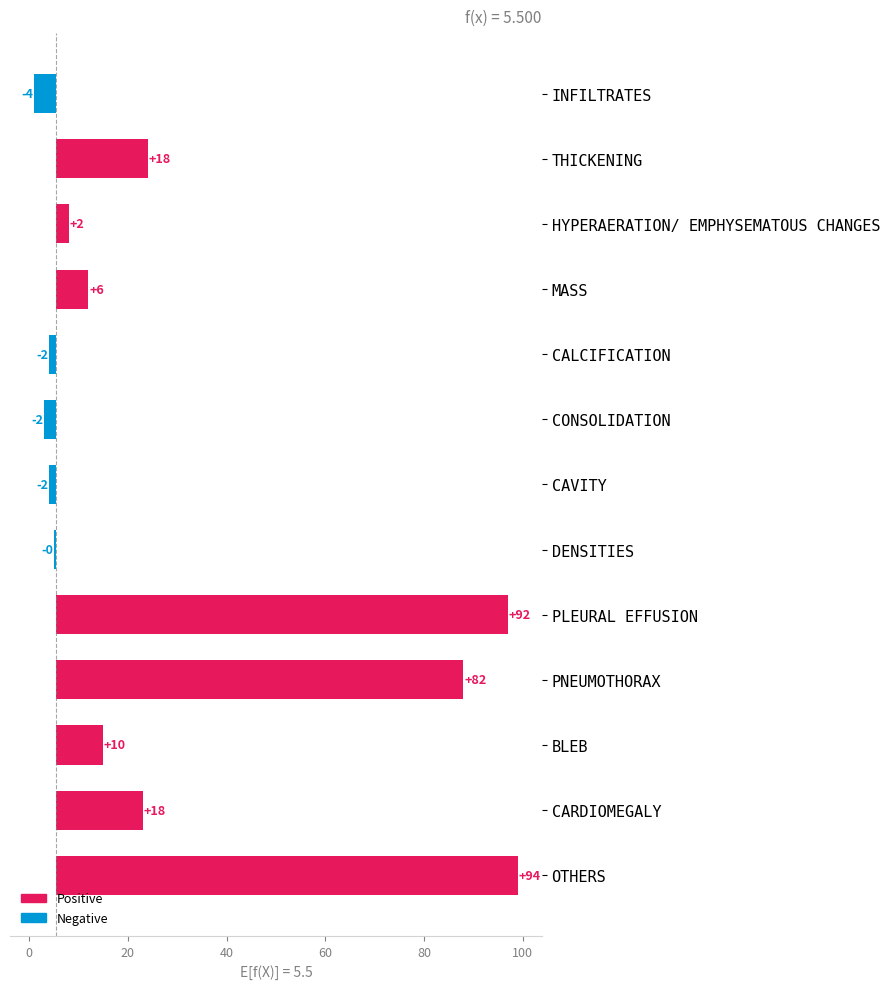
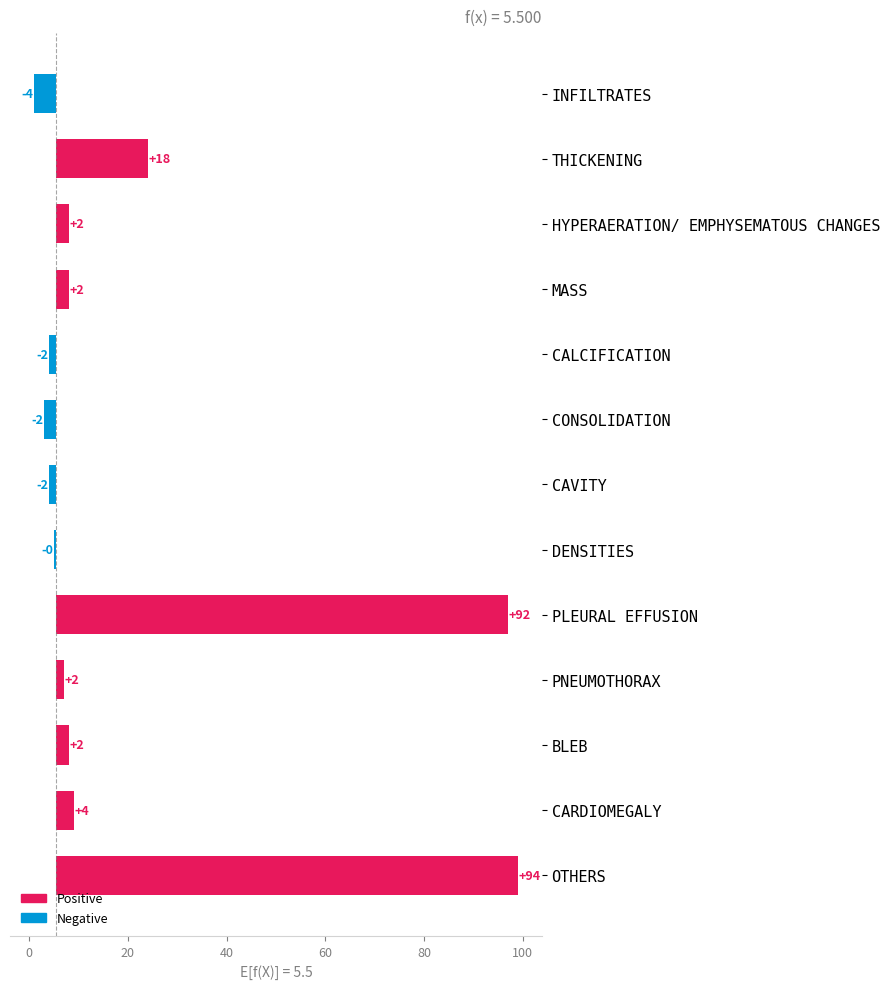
MASS: +6 -> +2
PNEUMOTHORAX: +82 -> +2
BLEB: +10 -> +2
CARDIOMEGALY: +18 -> +4
